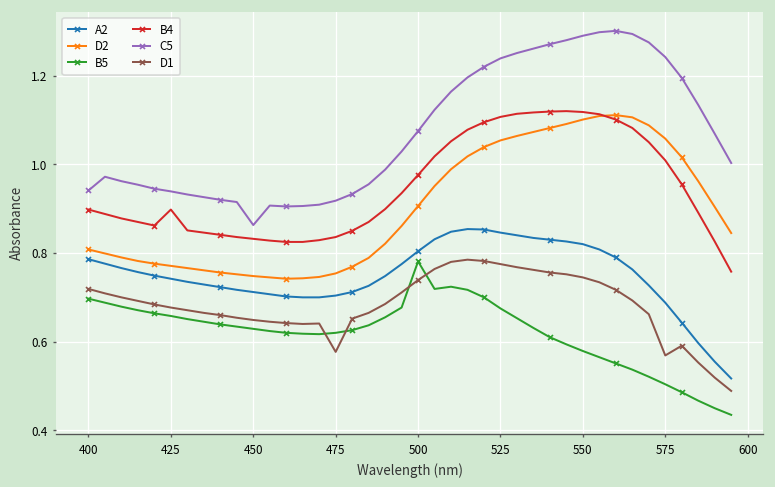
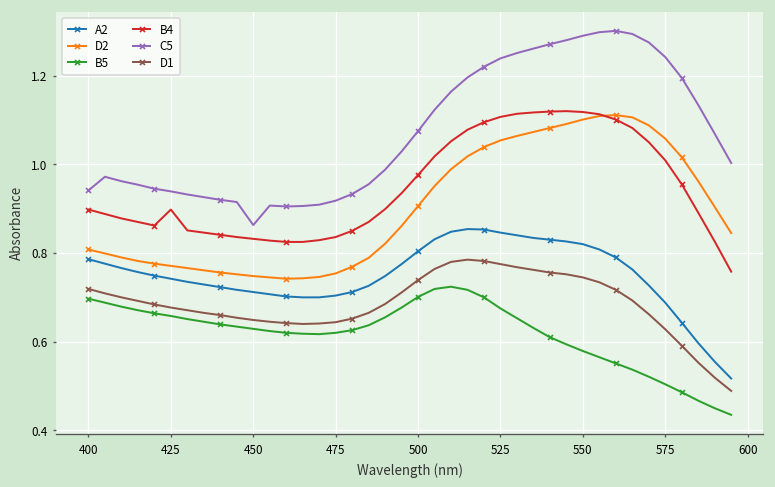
D1, 475: 0.58 -> 0.64
B5, 500: 0.78 -> 0.70
D1, 575: 0.57 -> 0.63
